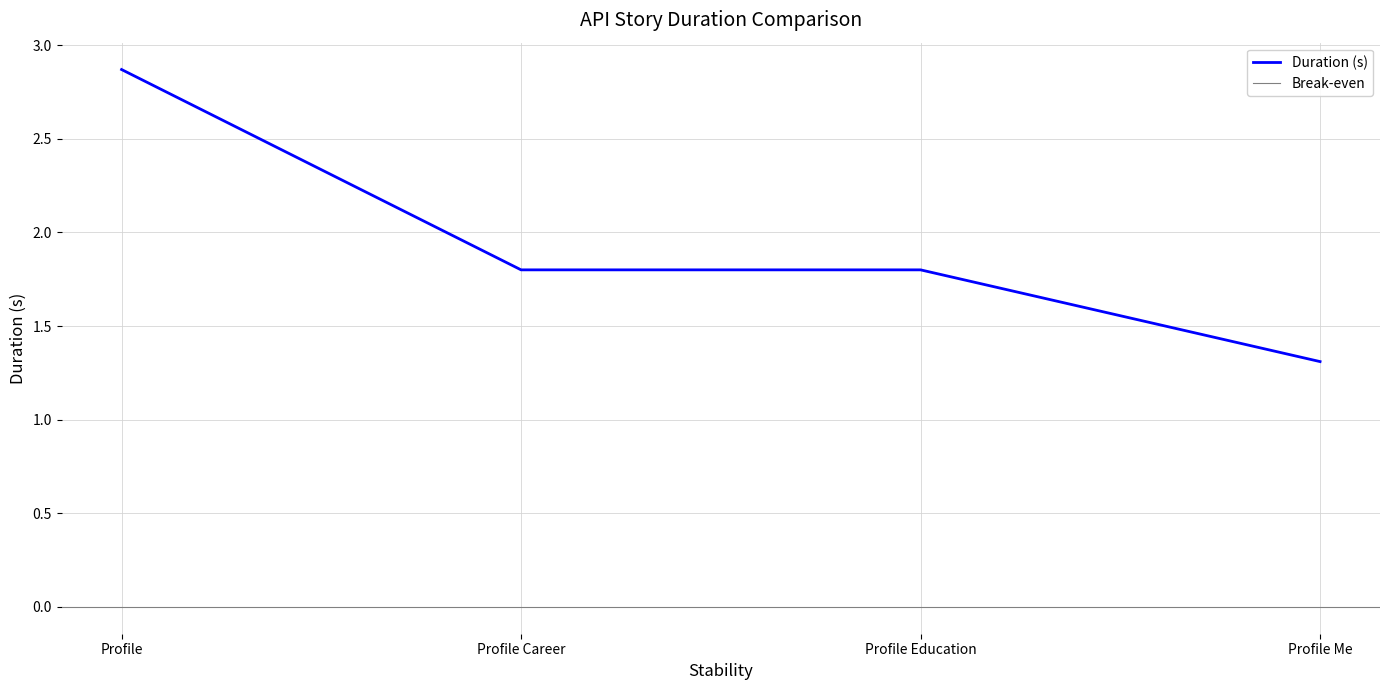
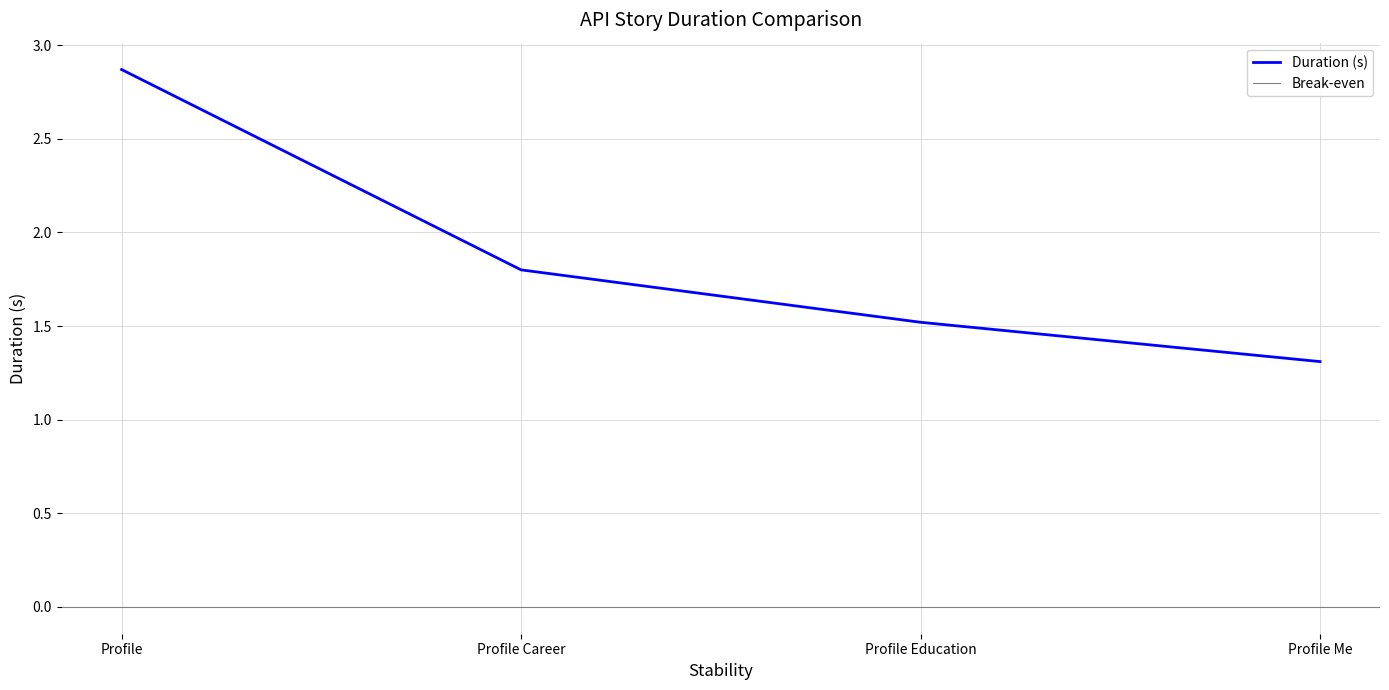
Profile Education: 1.80 -> 1.52
